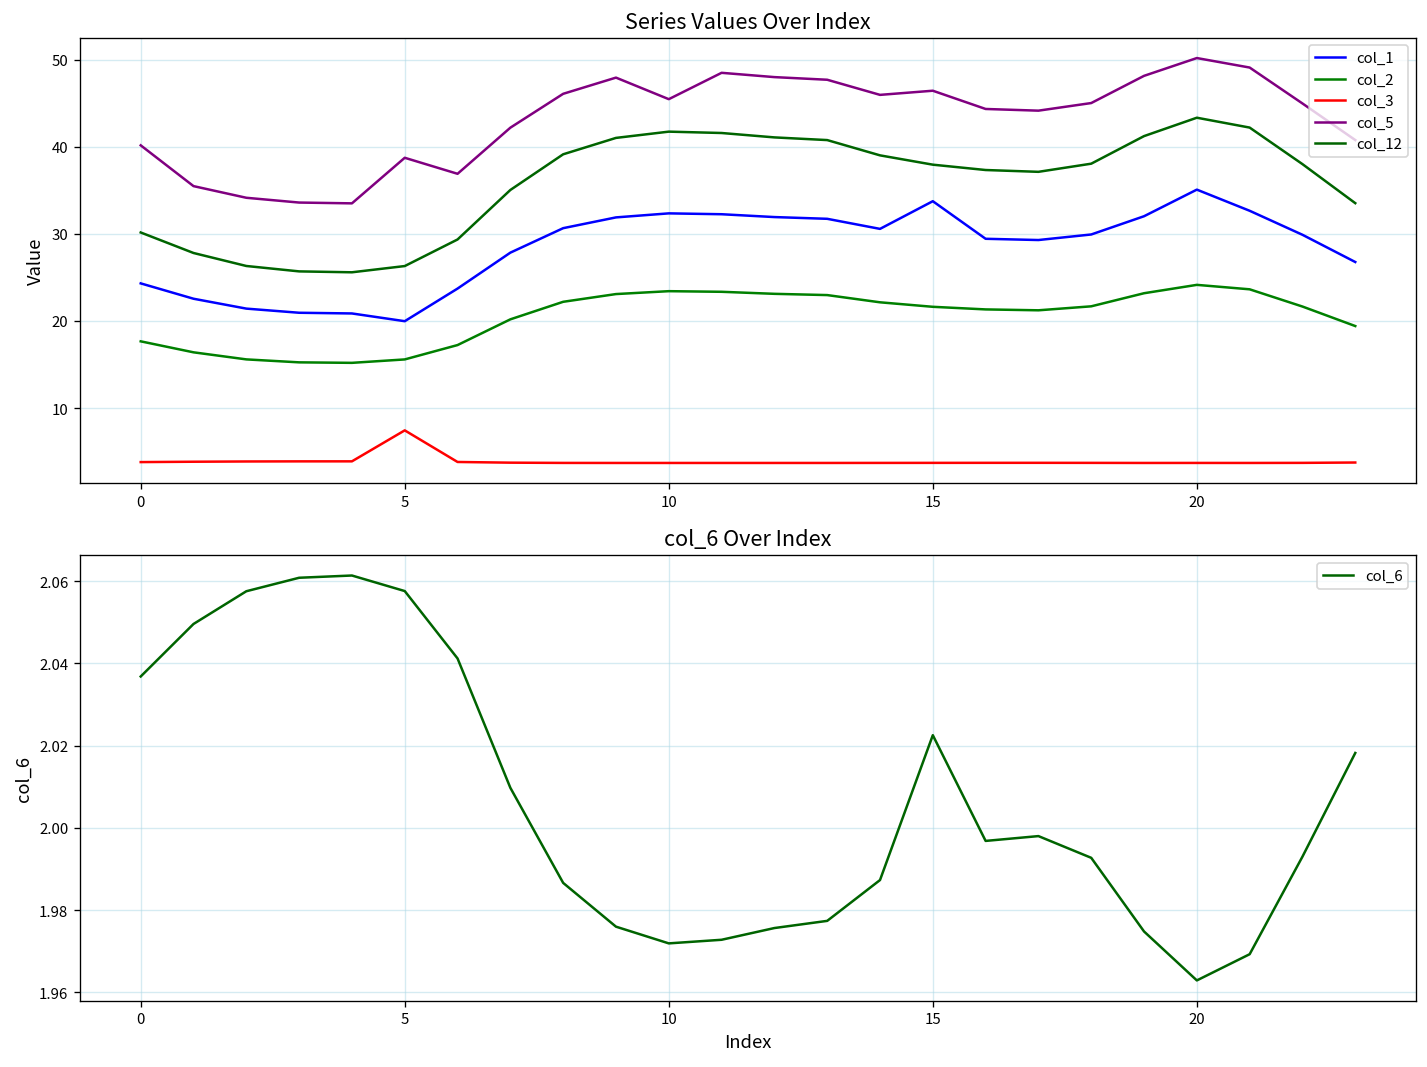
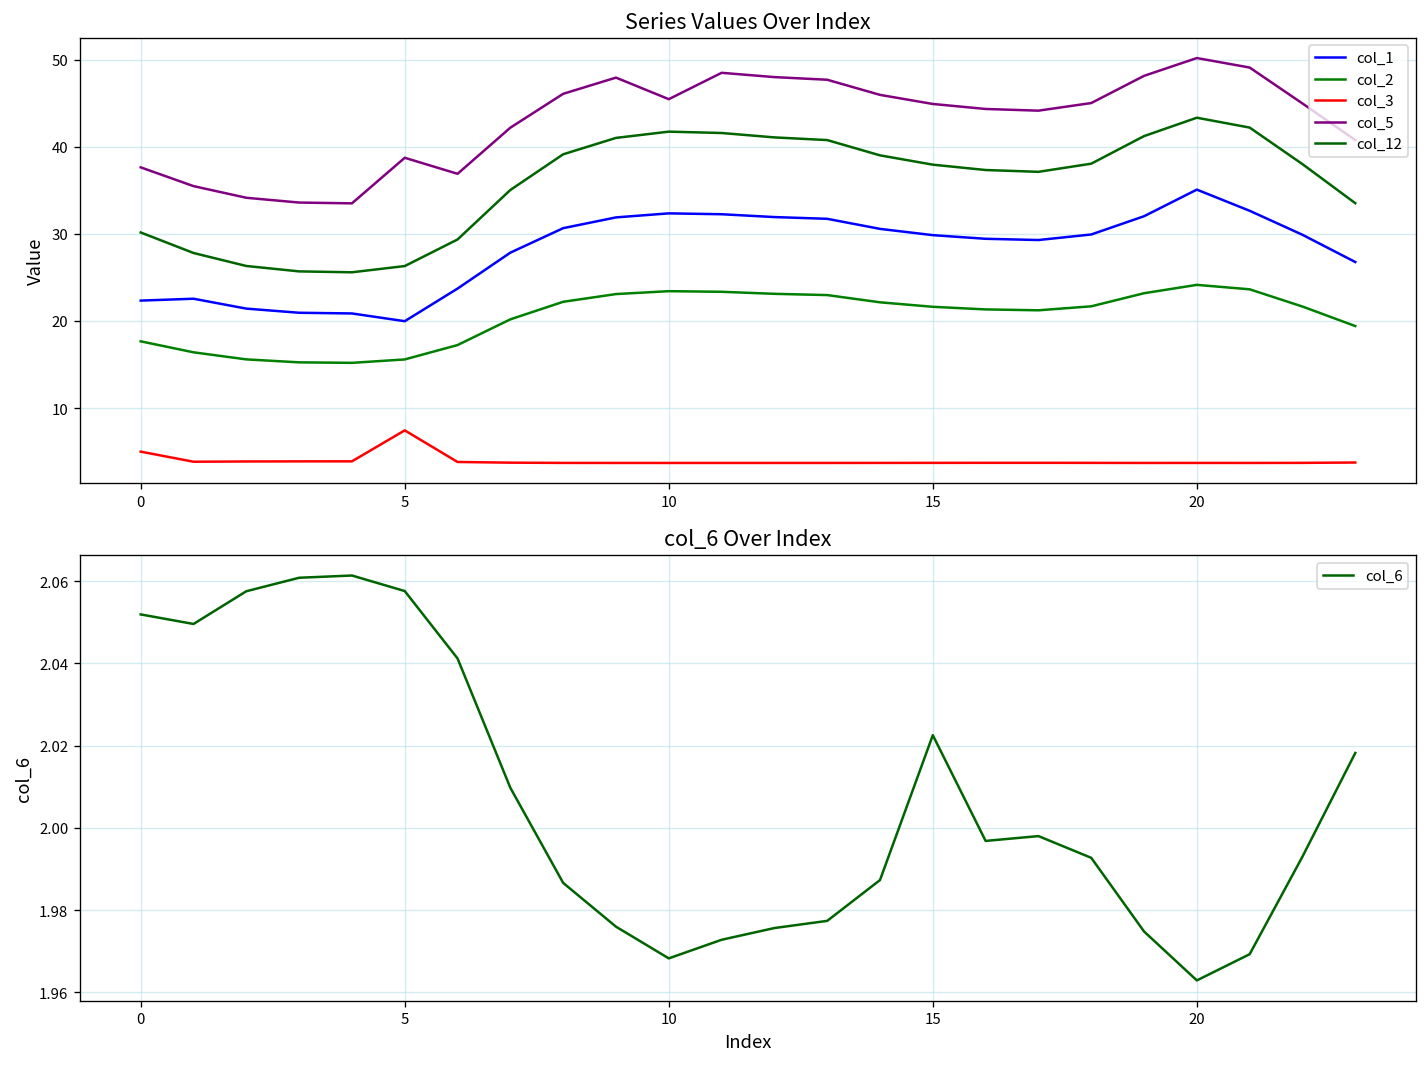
Series Values Over Index, col_1, 0: 24 -> 22
Series Values Over Index, col_3, 0: 4 -> 5
Series Values Over Index, col_5, 0: 40 -> 38
Series Values Over Index, col_1, 15: 34 -> 30
Series Values Over Index, col_5, 15: 46 -> 45
col_6 Over Index, 0: 2.037 -> 2.052
col_6 Over Index, 10: 1.972 -> 1.968
